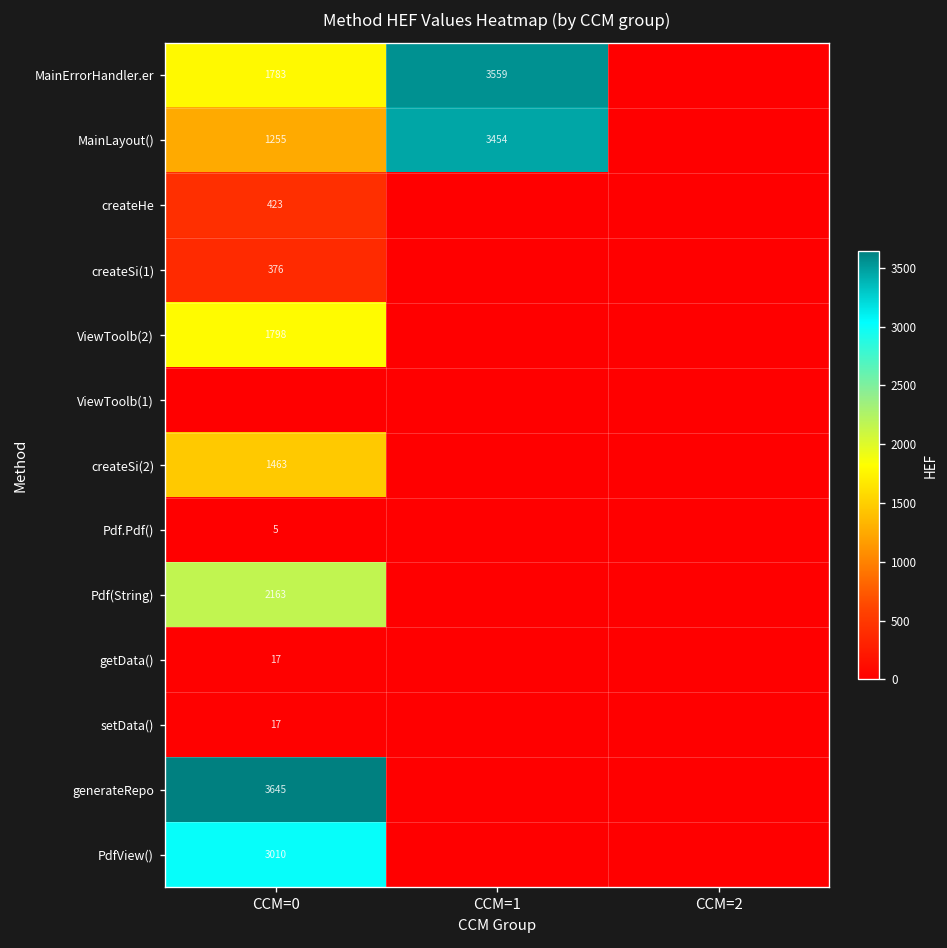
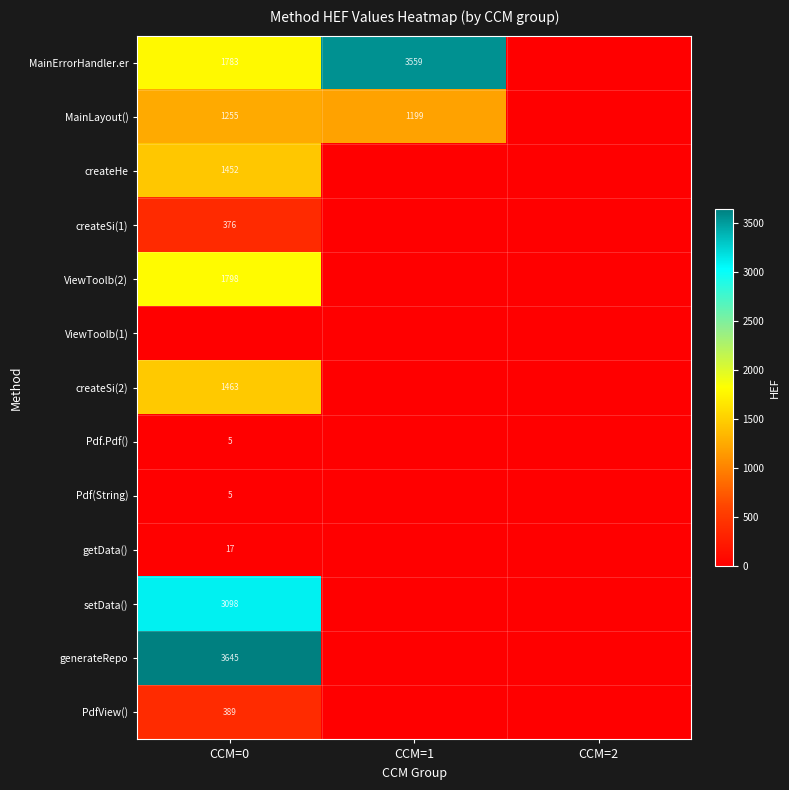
MainLayout(), CCM=1: 3454 -> 1199
createHe, CCM=0: 423 -> 1452
Pdf(String), CCM=0: 2163 -> 5
setData(), CCM=0: 17 -> 3098
PdfView(), CCM=0: 3010 -> 389
